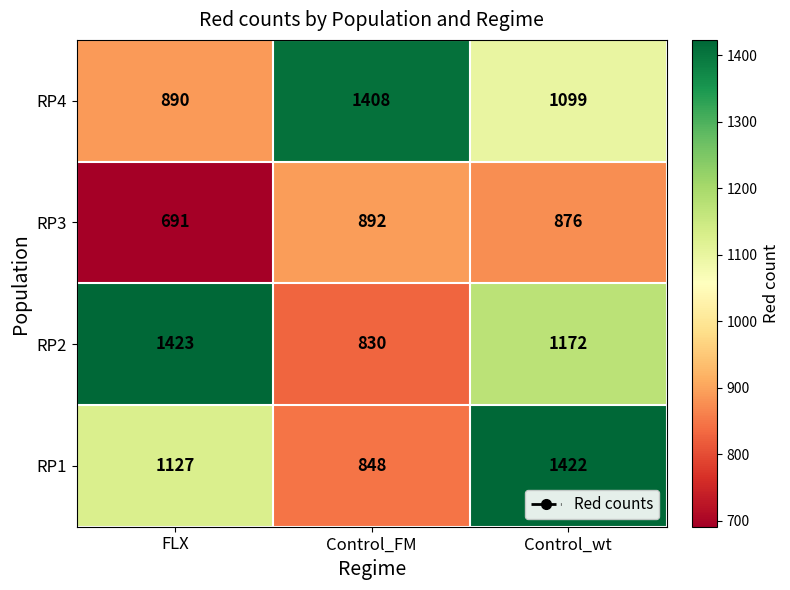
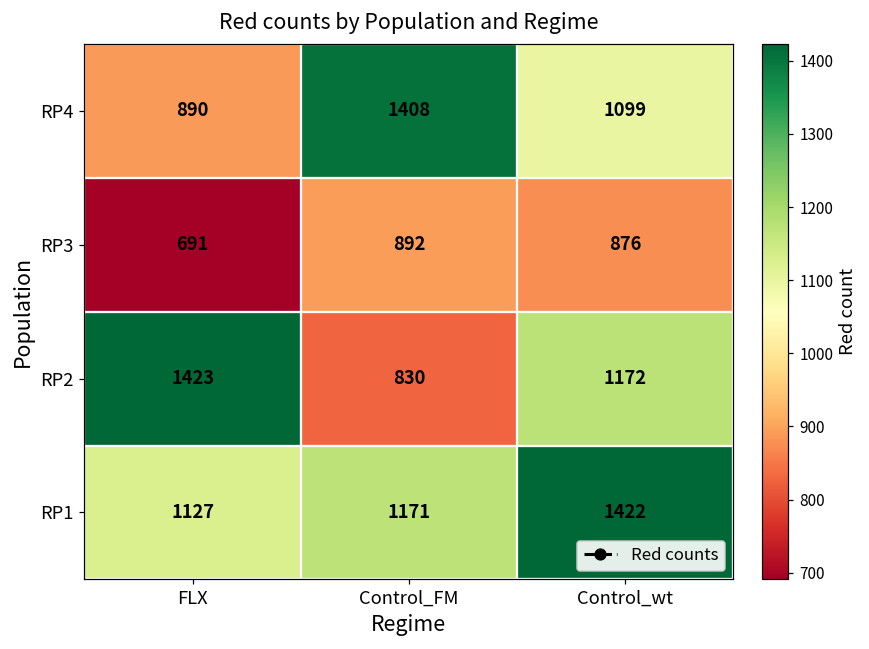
RP1, Control_FM: 848 -> 1171
